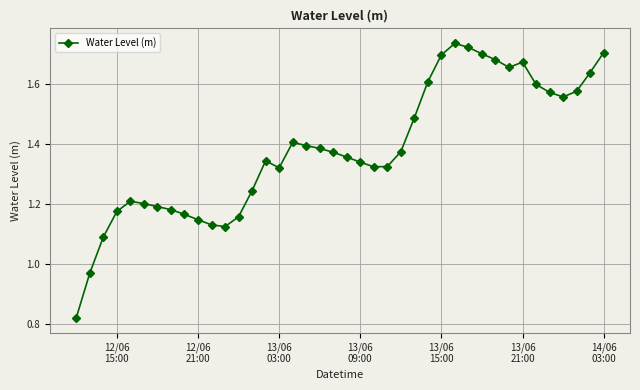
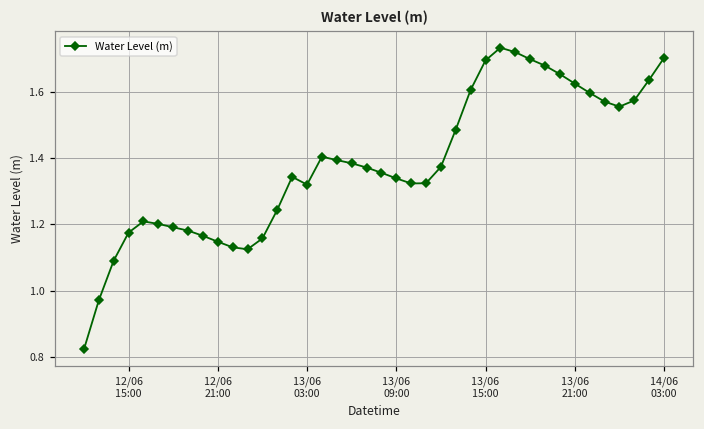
13/06 21:00: 1.67 -> 1.63
